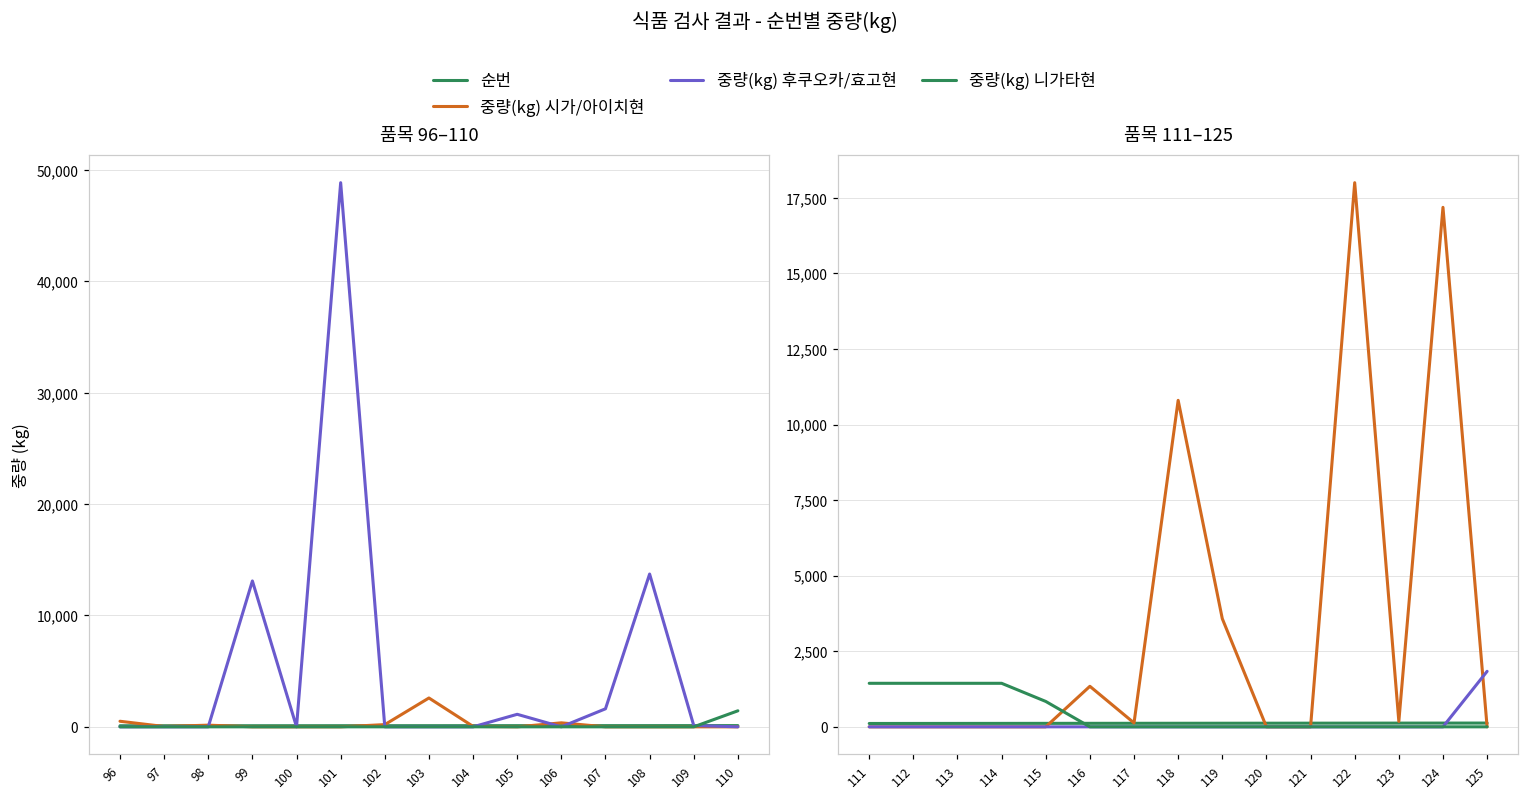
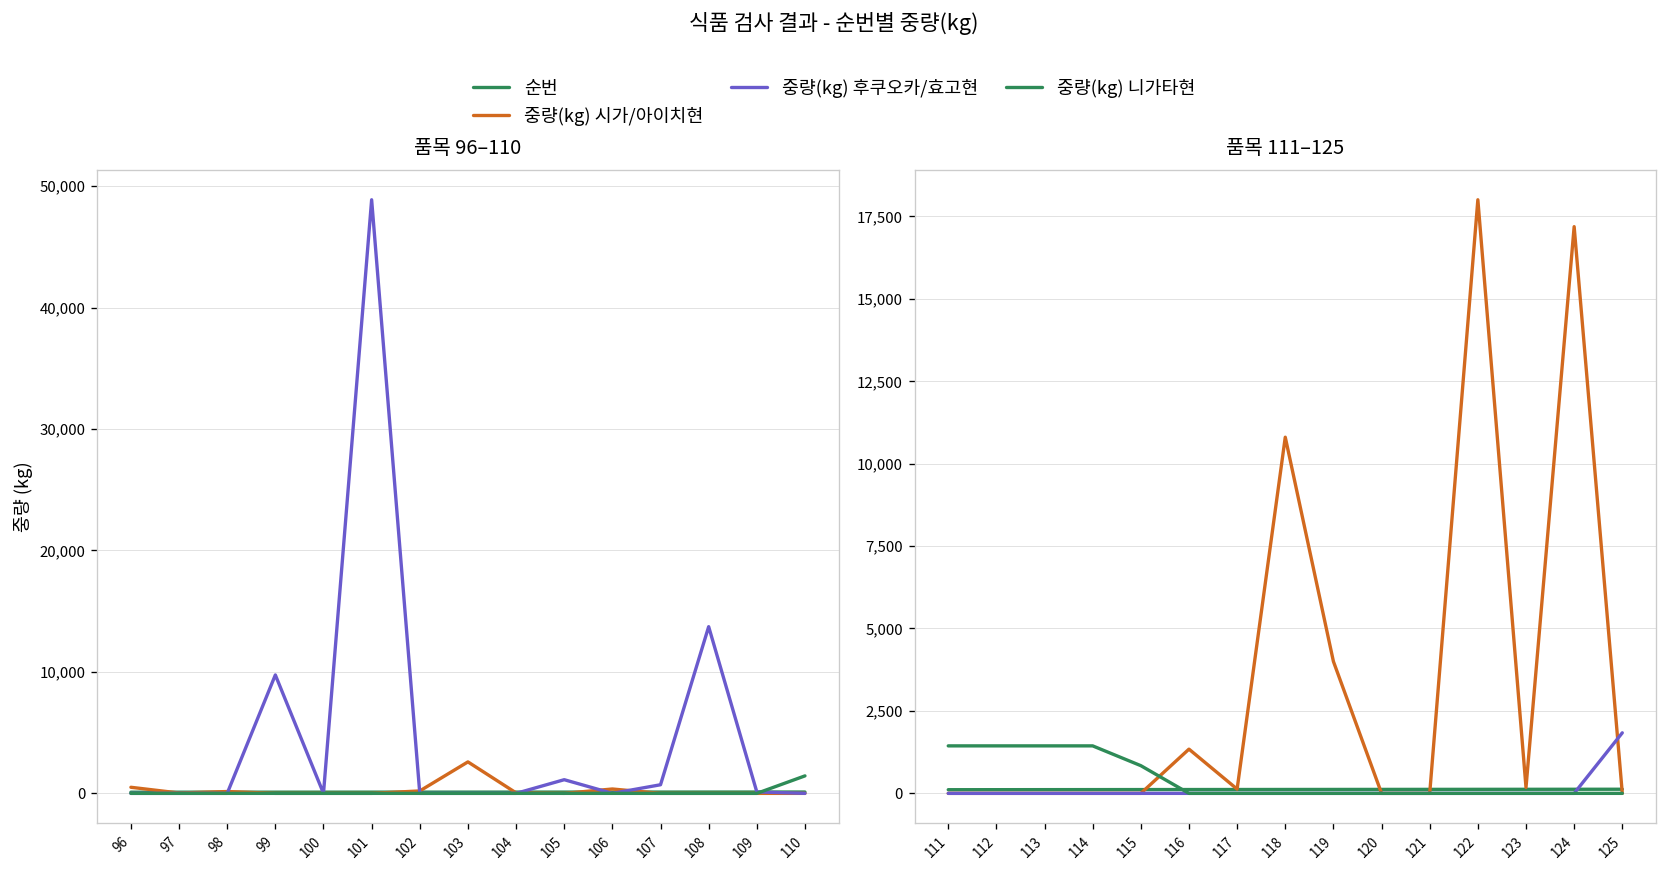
품목 96–110, 중량(kg) 후쿠오카/효고현, 99: 13,100 -> 9,800
품목 96–110, 중량(kg) 후쿠오카/효고현, 107: 1,600 -> 700
품목 111–125, 중량(kg) 시가/아이치현, 119: 3,600 -> 4,000
